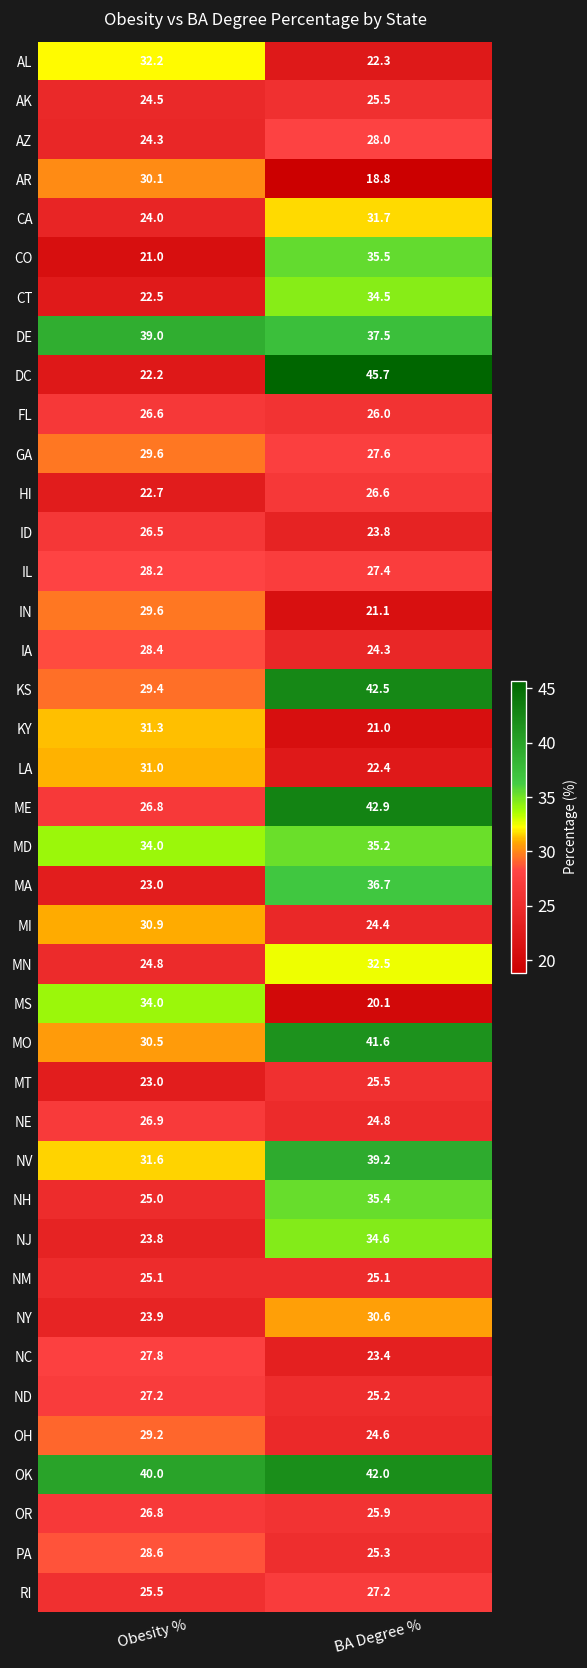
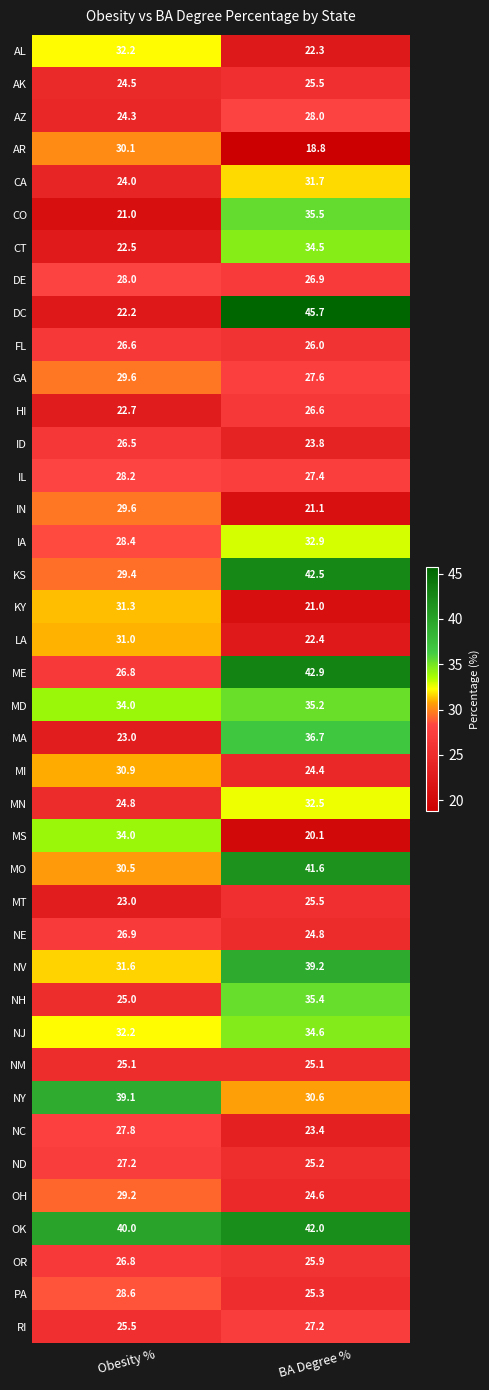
DE, Obesity %: 39.0 -> 28.0
DE, BA Degree %: 37.5 -> 26.9
IA, BA Degree %: 24.3 -> 32.9
NJ, Obesity %: 23.8 -> 32.2
NY, Obesity %: 23.9 -> 39.1
